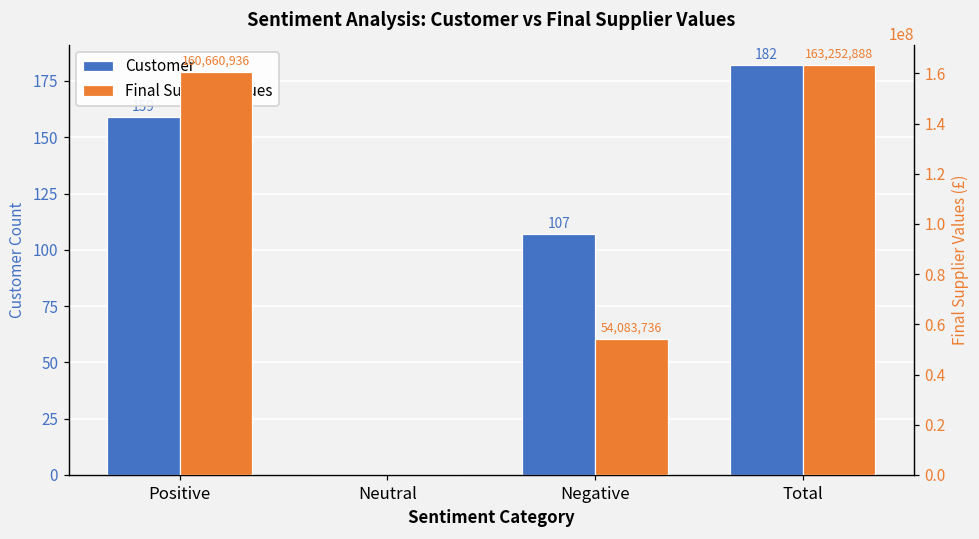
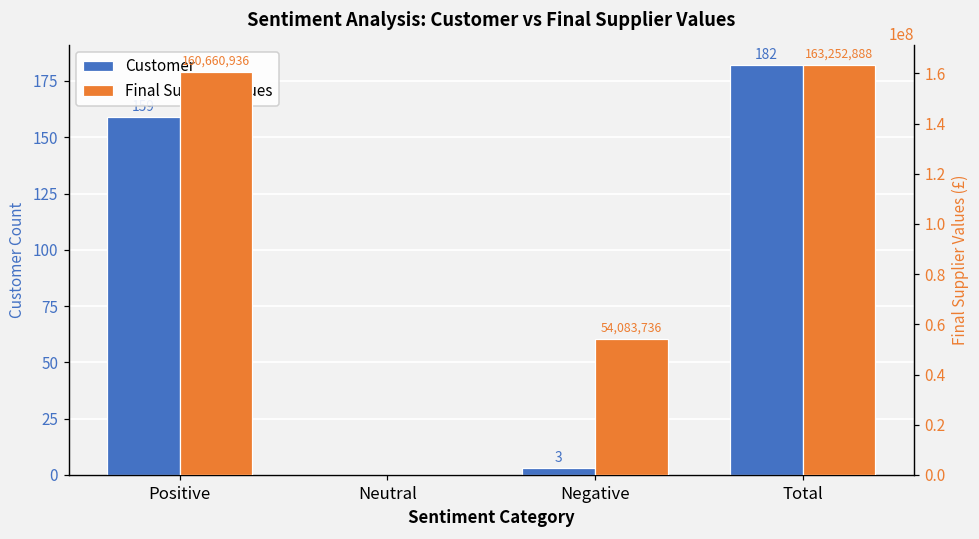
Customer, Negative: 107 -> 3
